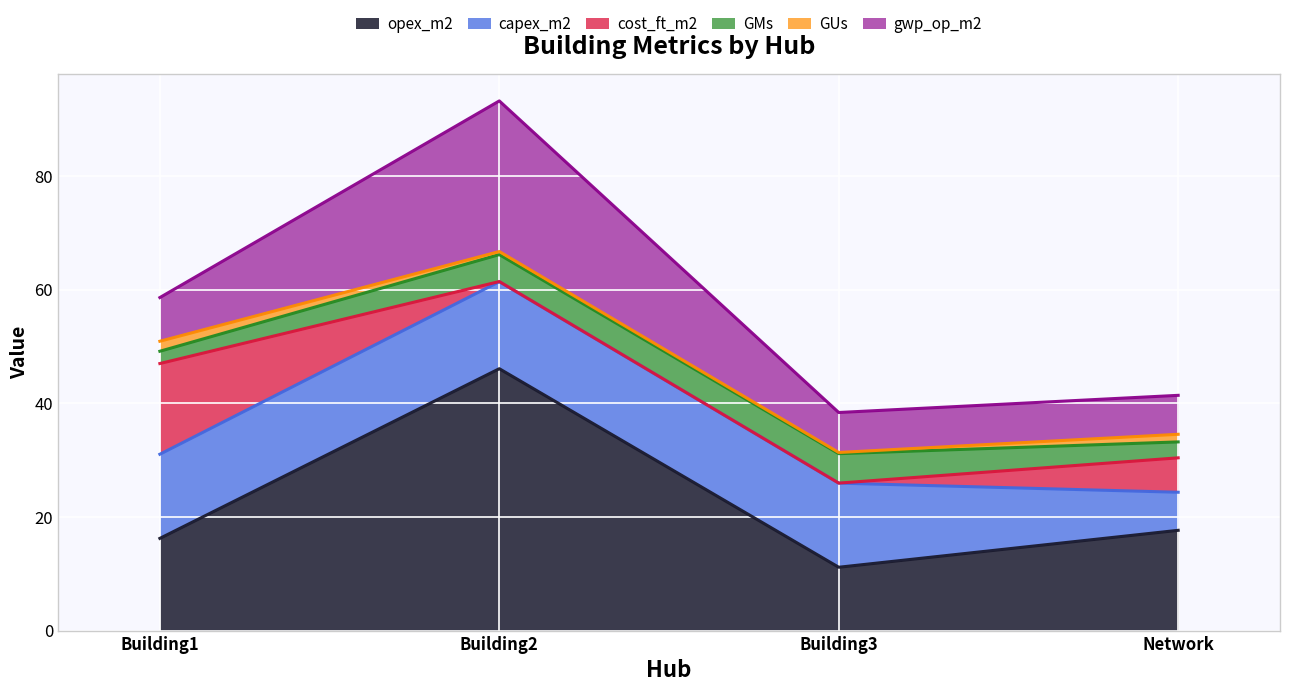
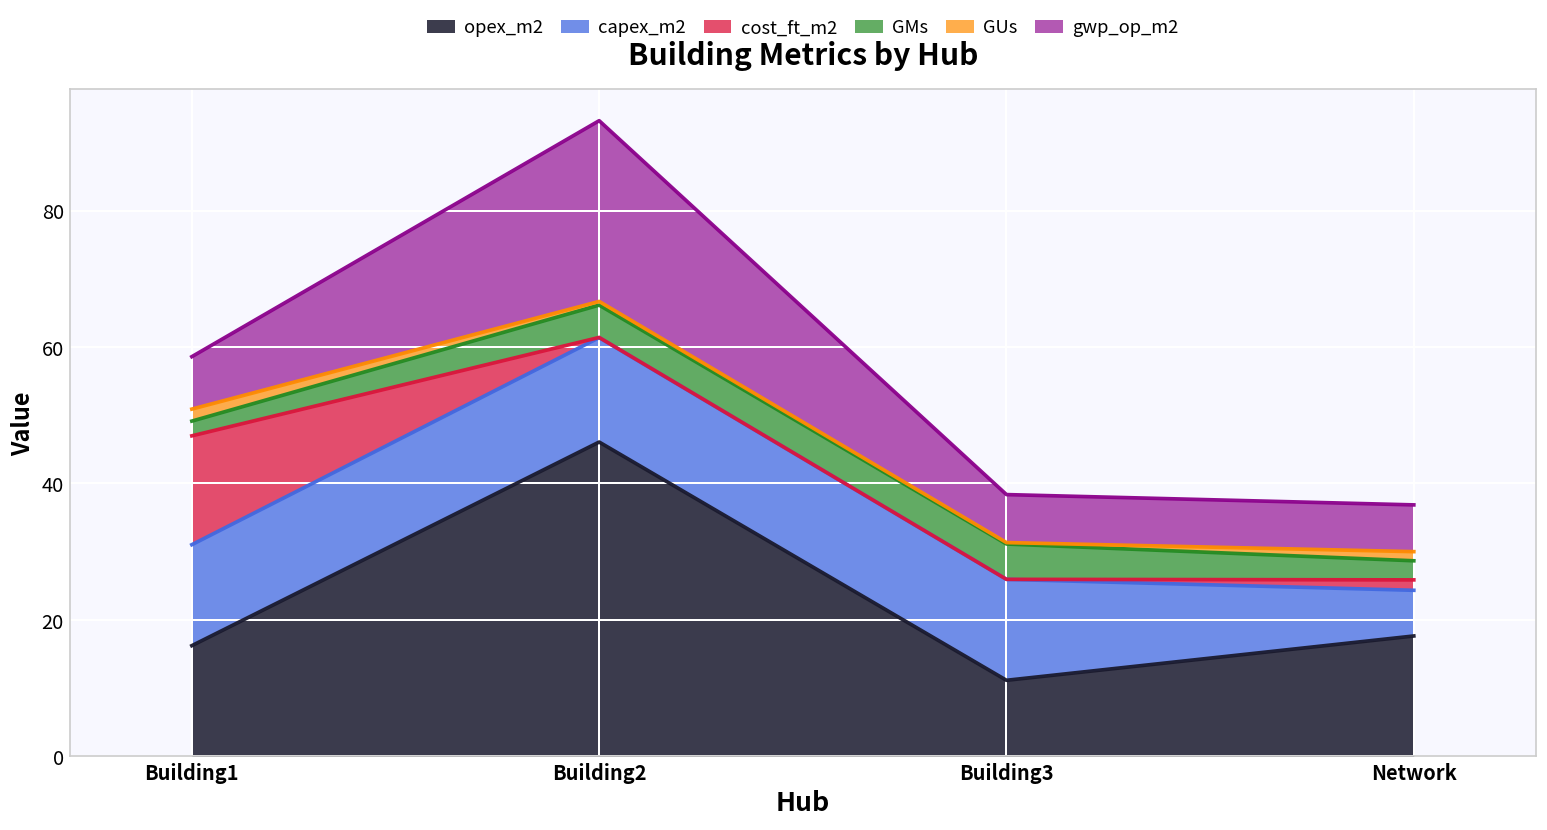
cost_ft_m2, Network: 6 -> 2
